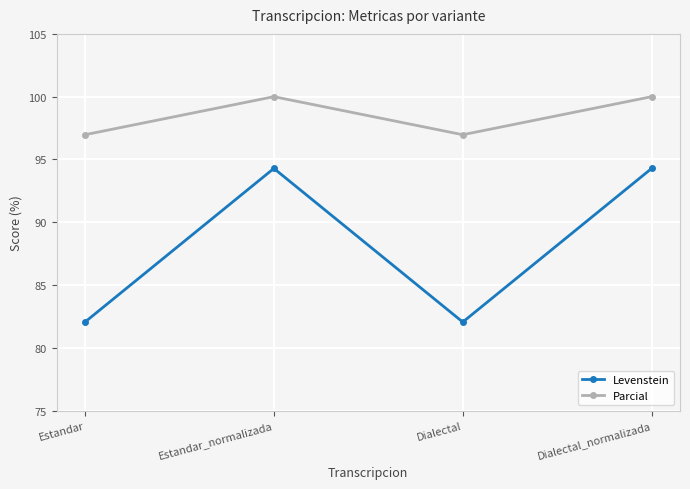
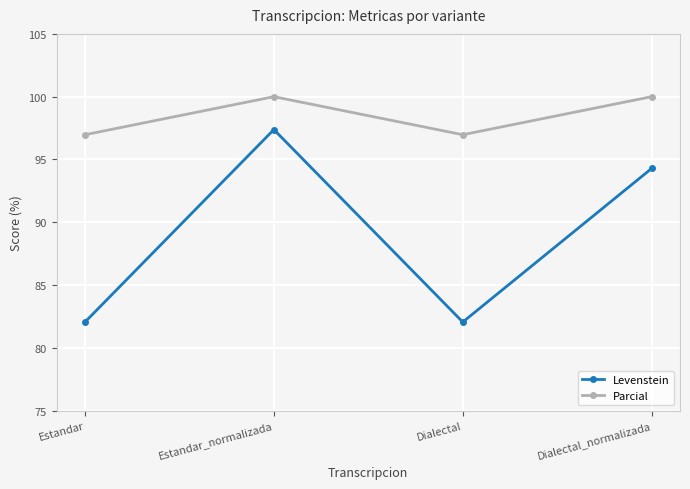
Levenstein, Estandar_normalizada: 94.3 -> 97.4
